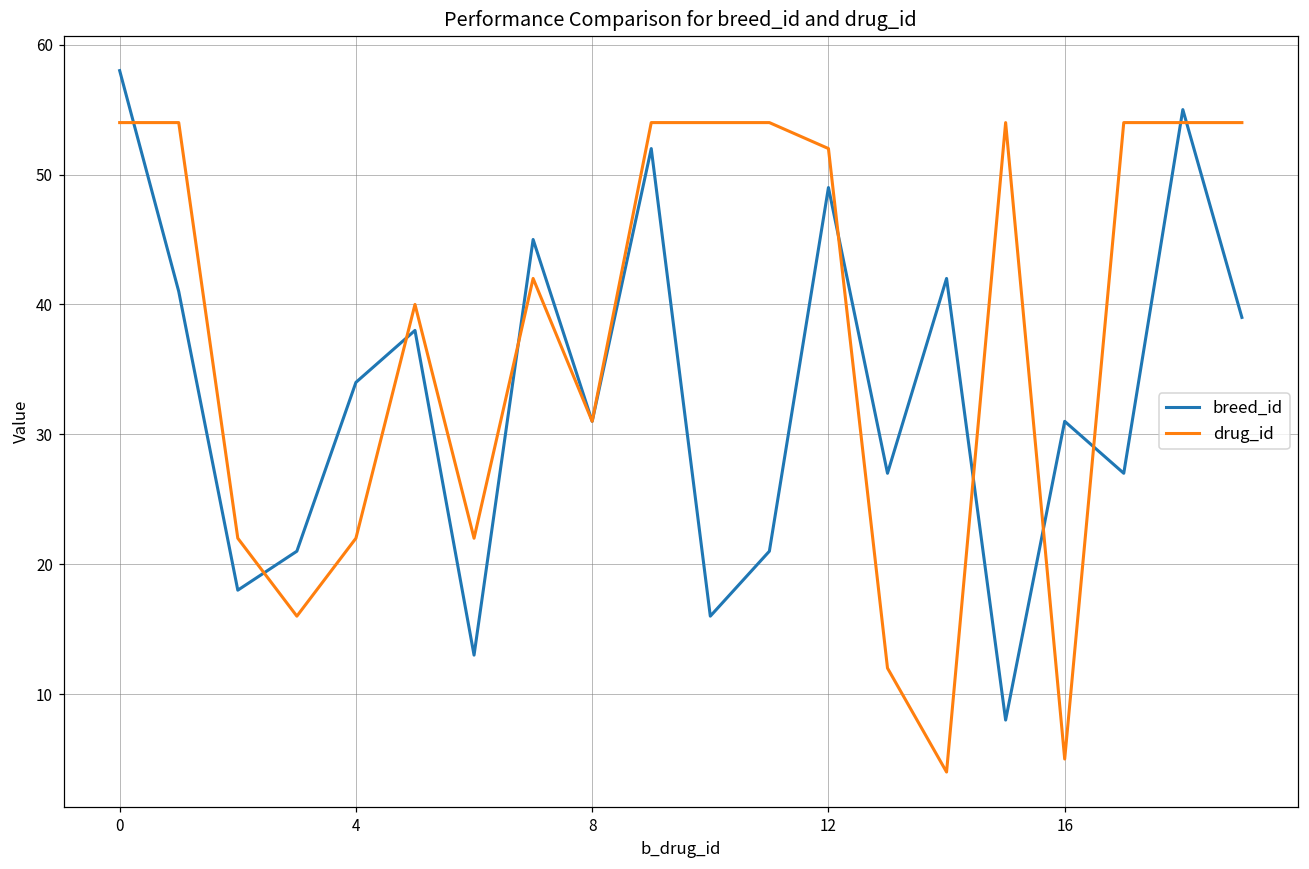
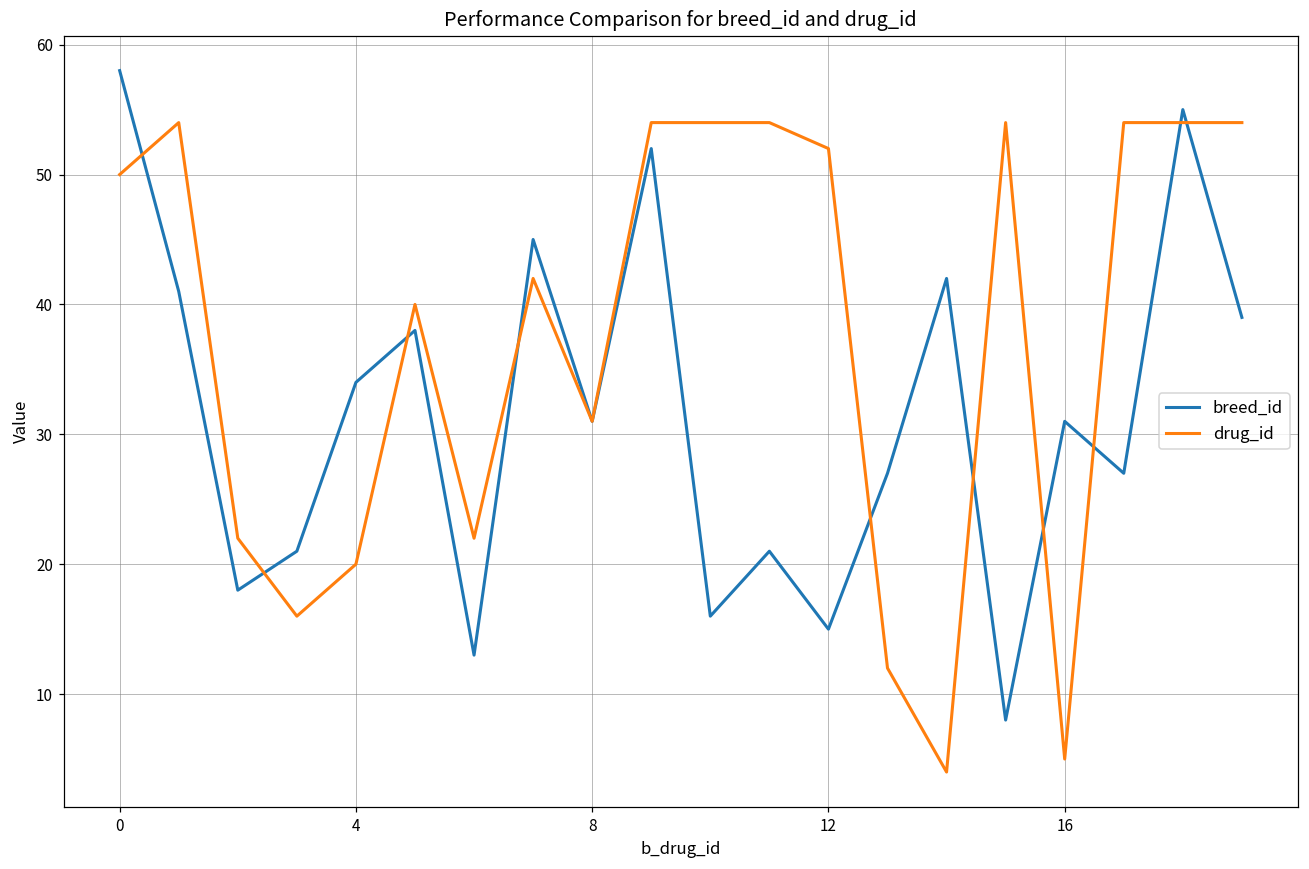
drug_id, 0: 54 -> 50
drug_id, 4: 22 -> 20
breed_id, 12: 49 -> 15
